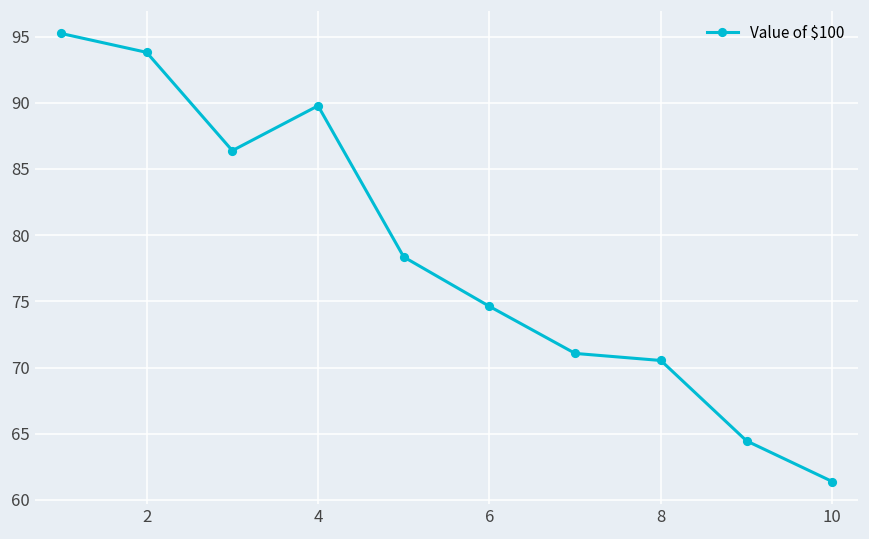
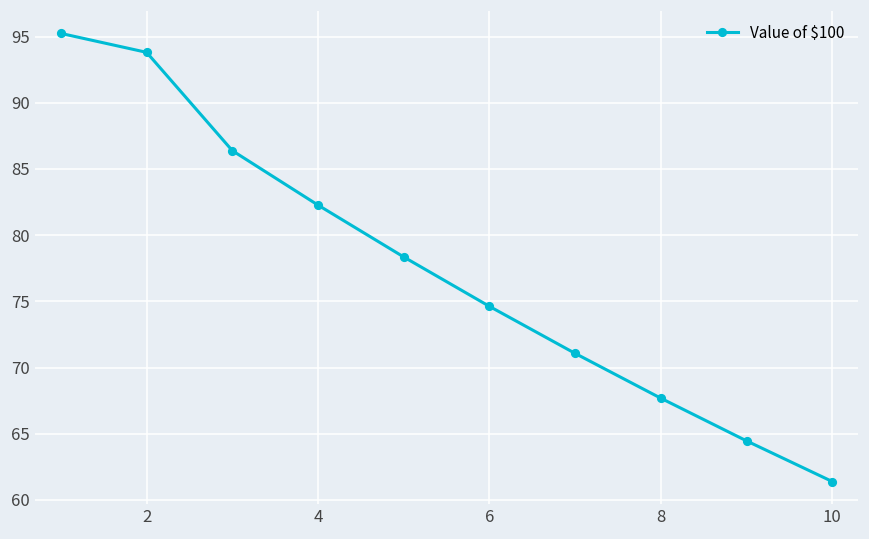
4: 89.8 -> 82.3
8: 70.5 -> 67.7
